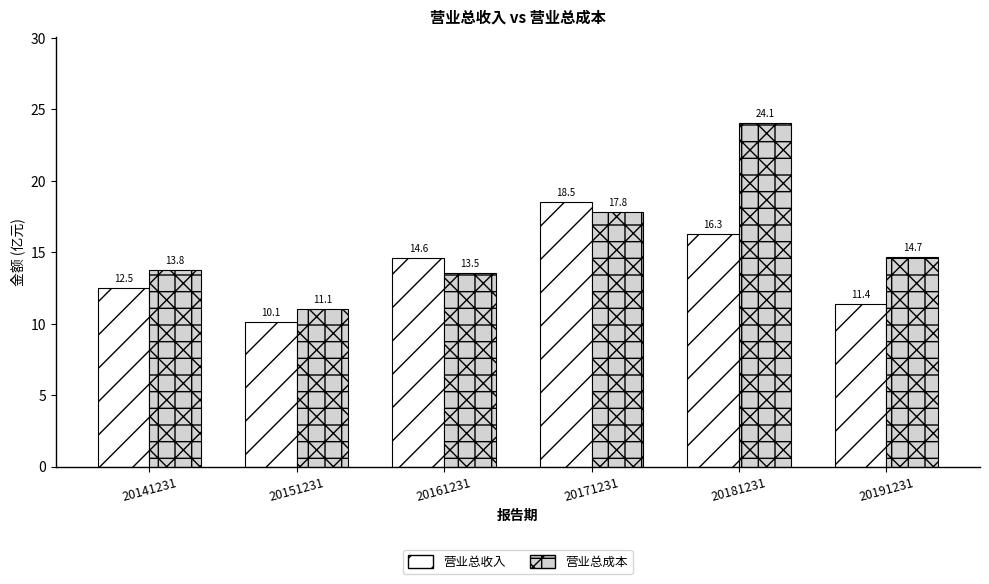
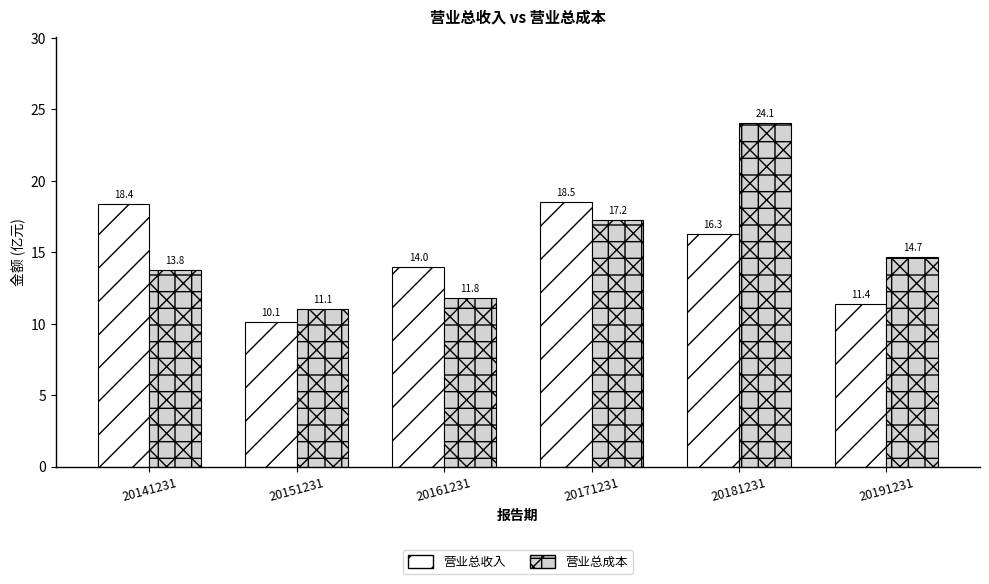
营业总收入, 20141231: 12.5 -> 18.4
营业总收入, 20161231: 14.6 -> 14.0
营业总成本, 20161231: 13.5 -> 11.8
营业总成本, 20171231: 17.8 -> 17.2
